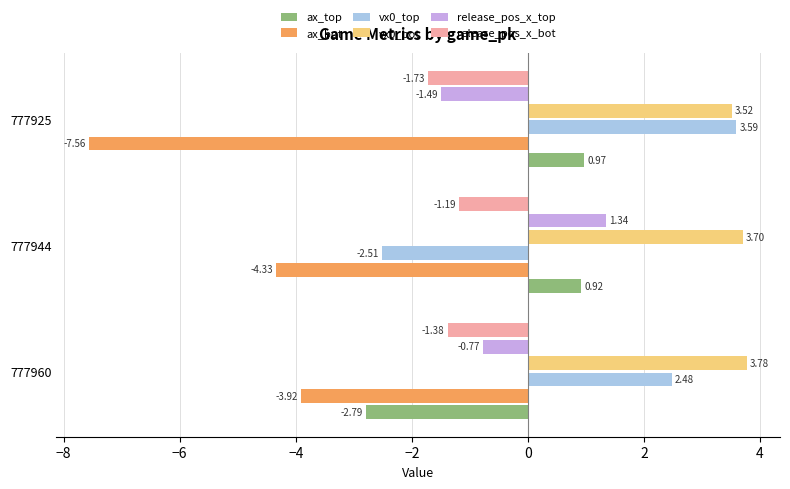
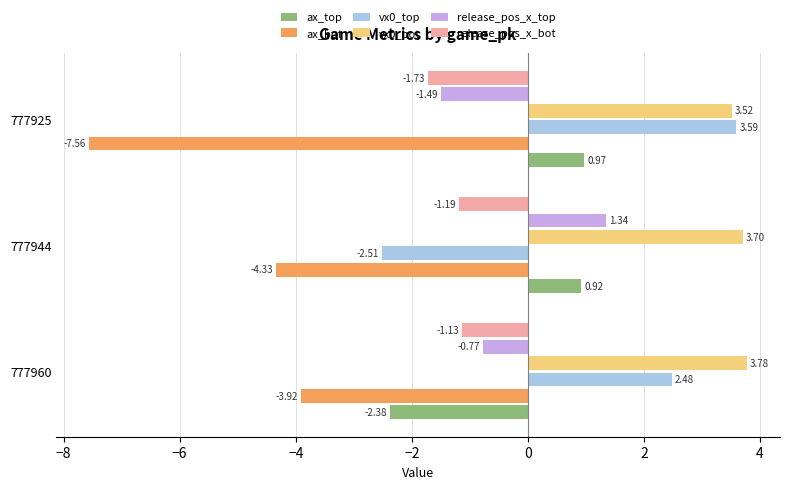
release_pos_x_bot, 777960: -1.38 -> -1.13
ax_top, 777960: -2.79 -> -2.38
